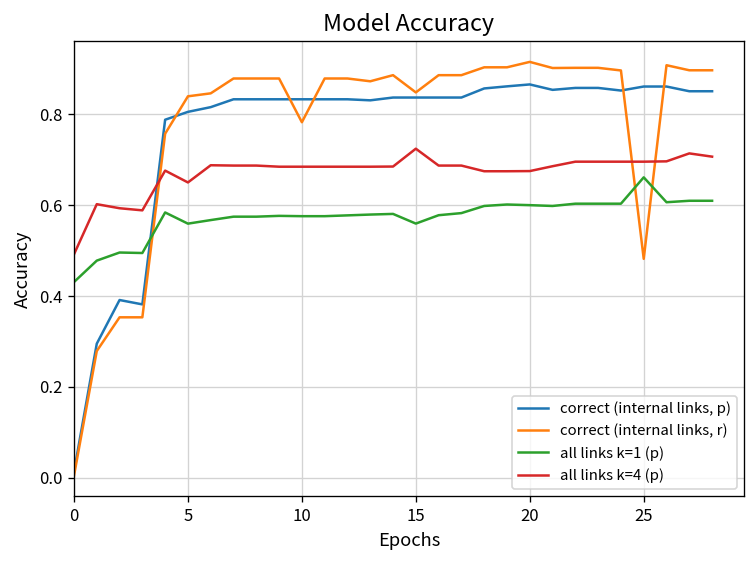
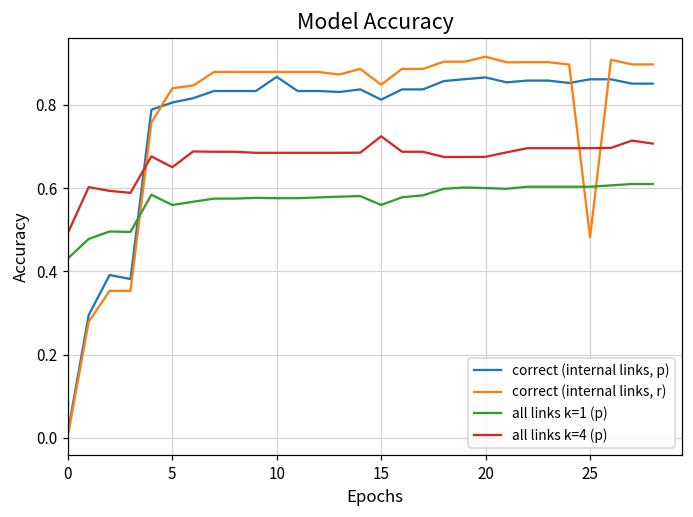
correct (internal links, p), 10: 0.83 -> 0.87
correct (internal links, r), 10: 0.78 -> 0.88
correct (internal links, p), 15: 0.84 -> 0.81
all links k=1 (p), 25: 0.66 -> 0.60
